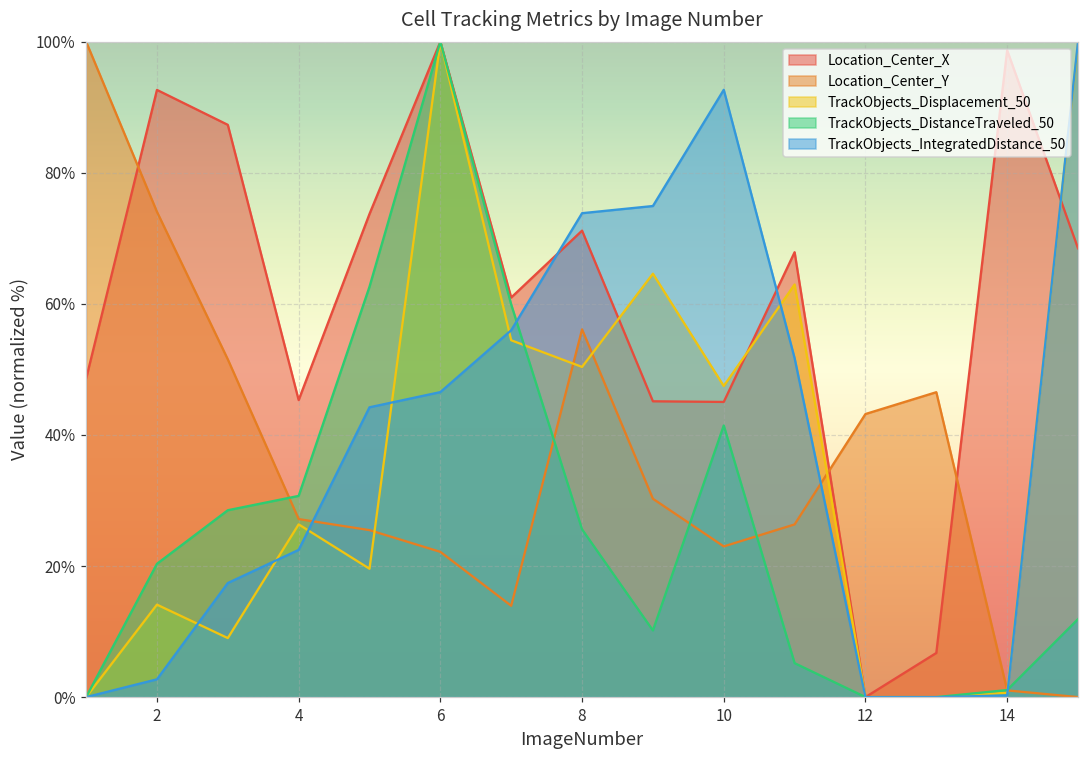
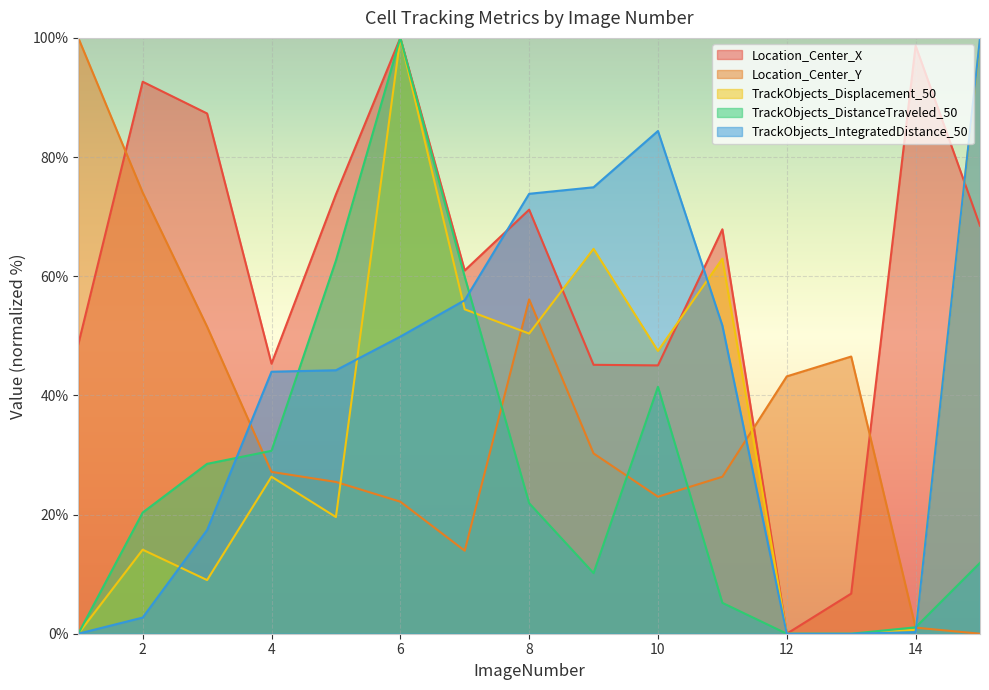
TrackObjects_IntegratedDistance_50, 4: 22% -> 44%
TrackObjects_IntegratedDistance_50, 6: 47% -> 50%
TrackObjects_DistanceTraveled_50, 8: 26% -> 22%
TrackObjects_IntegratedDistance_50, 10: 93% -> 84%
